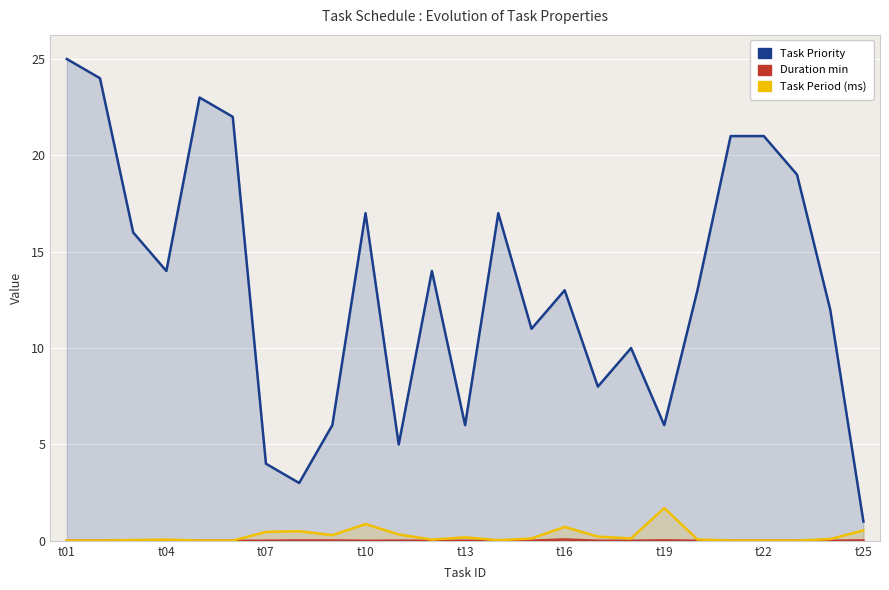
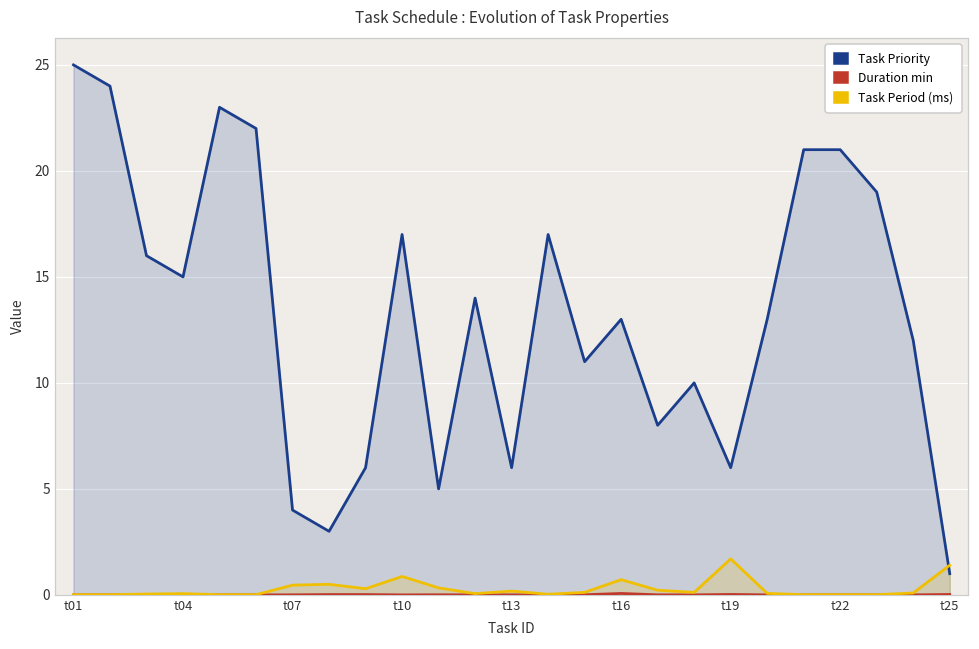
Task Priority, t04: 14 -> 15
Task Period (ms), t25: 0.5 -> 1.4
